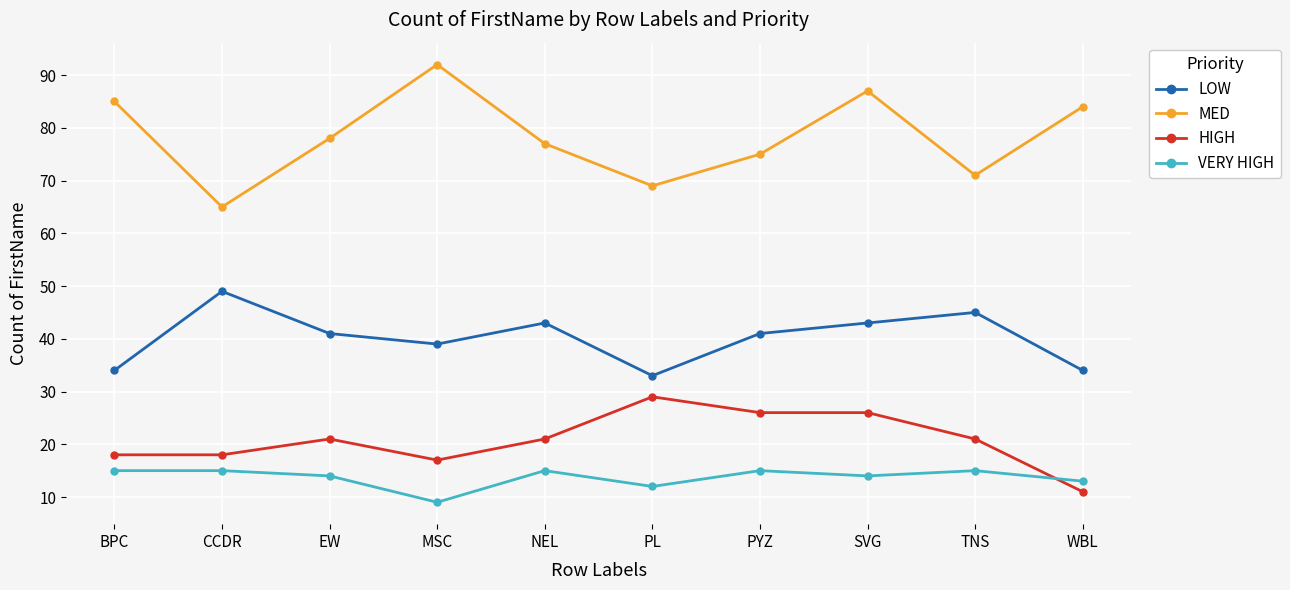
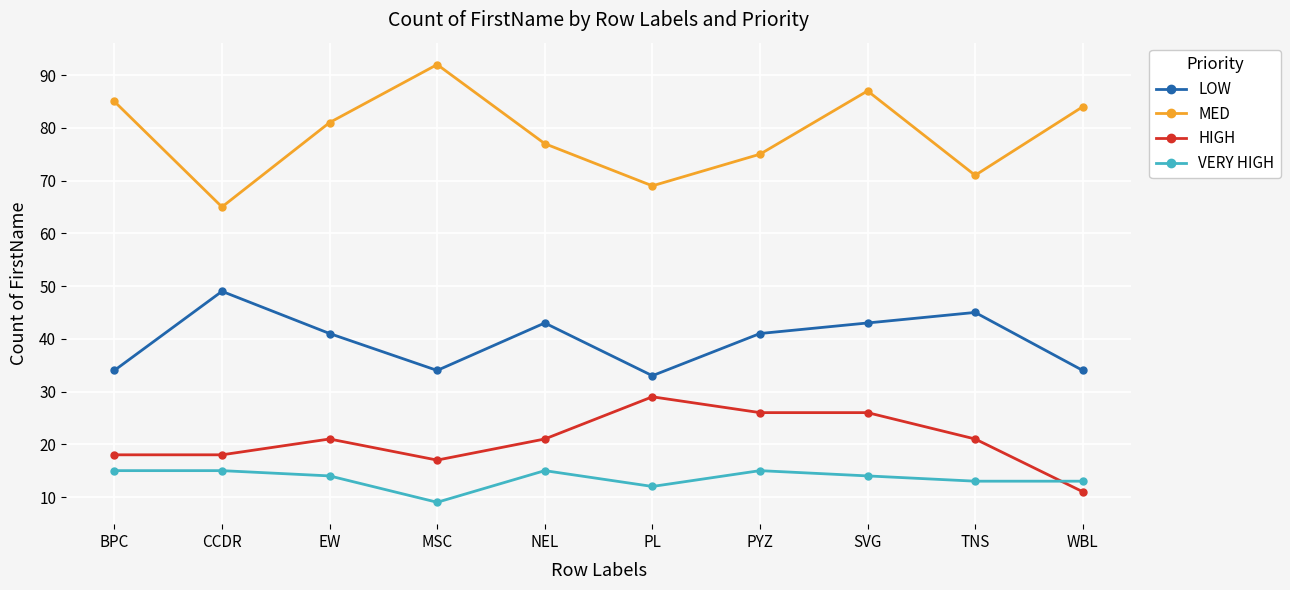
MED, EW: 78 -> 81
LOW, MSC: 39 -> 34
VERY HIGH, TNS: 15 -> 13
